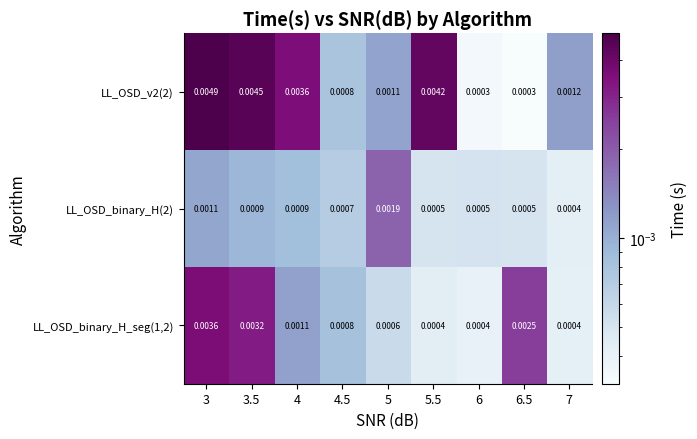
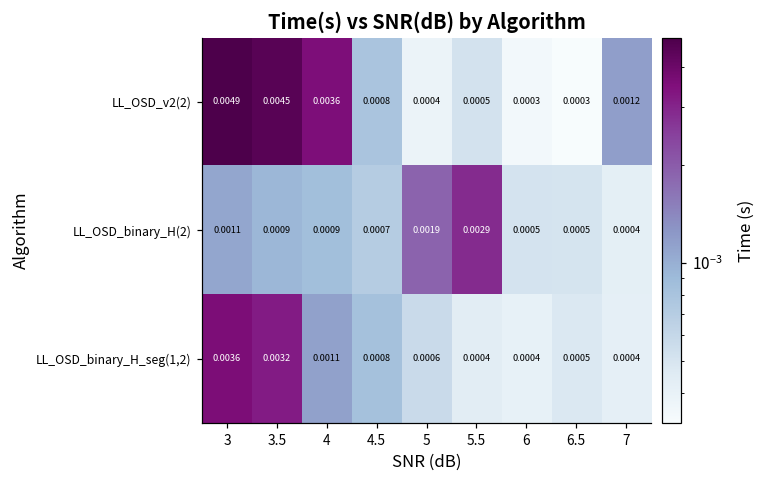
LL_OSD_v2(2), 5: 0.0011 -> 0.0004
LL_OSD_v2(2), 5.5: 0.0042 -> 0.0005
LL_OSD_binary_H(2), 5.5: 0.0005 -> 0.0029
LL_OSD_binary_H_seg(1,2), 6.5: 0.0025 -> 0.0005
